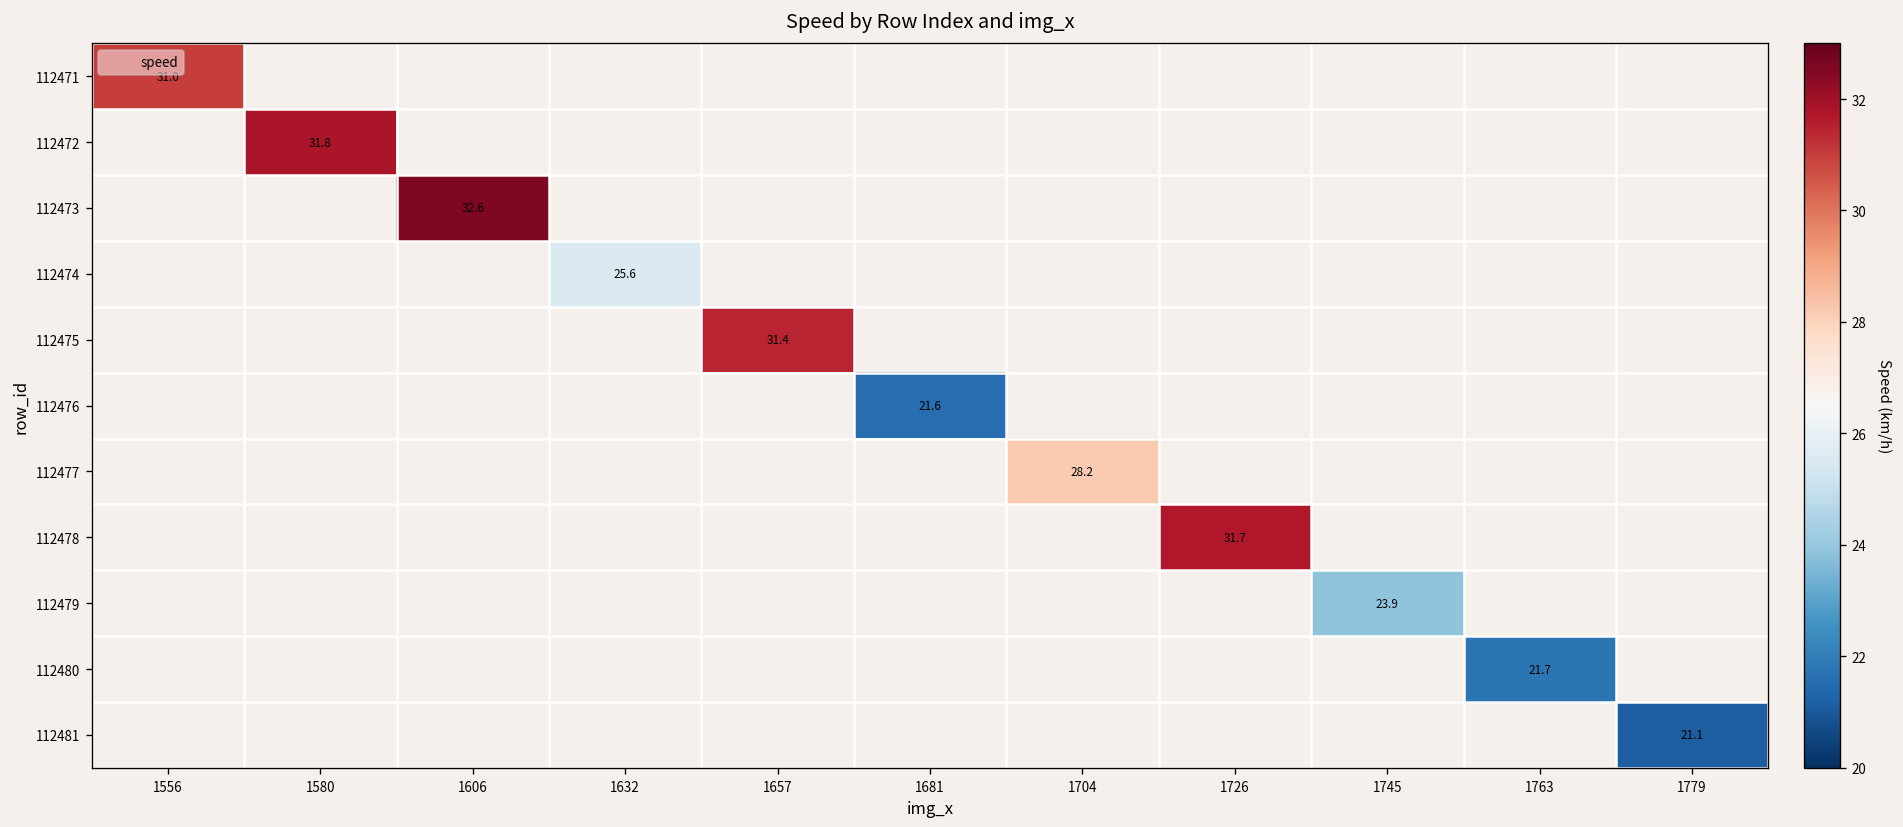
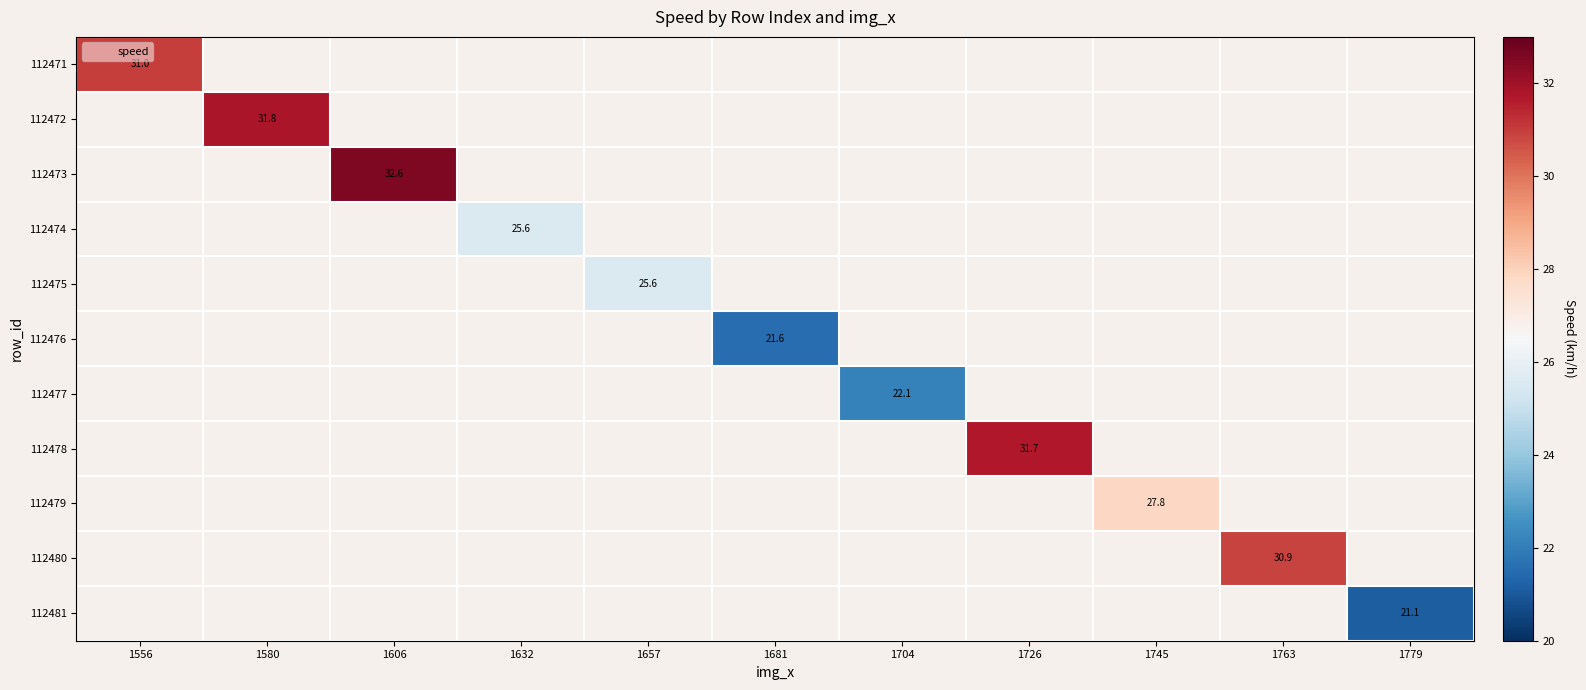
112475, 1657: 31.4 -> 25.6
112477, 1704: 28.2 -> 22.1
112479, 1745: 23.9 -> 27.8
112480, 1763: 21.7 -> 30.9
